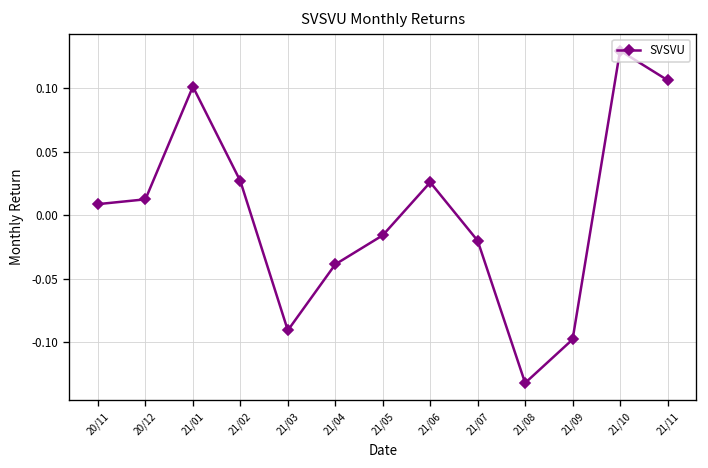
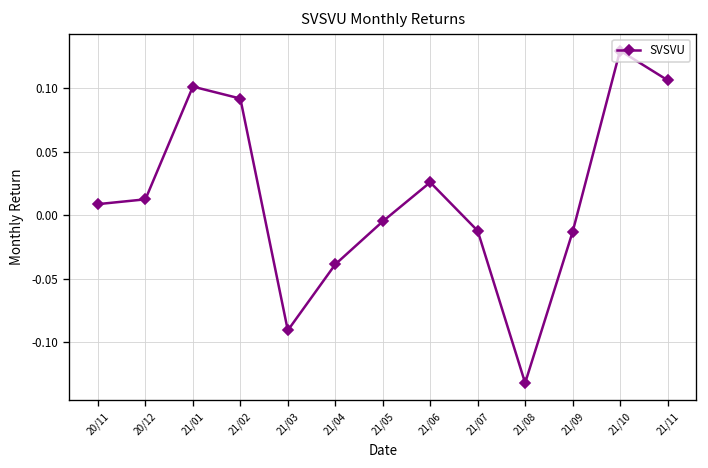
21/02: 0.027 -> 0.092
21/05: -0.016 -> -0.005
21/07: -0.020 -> -0.012
21/09: -0.098 -> -0.013
